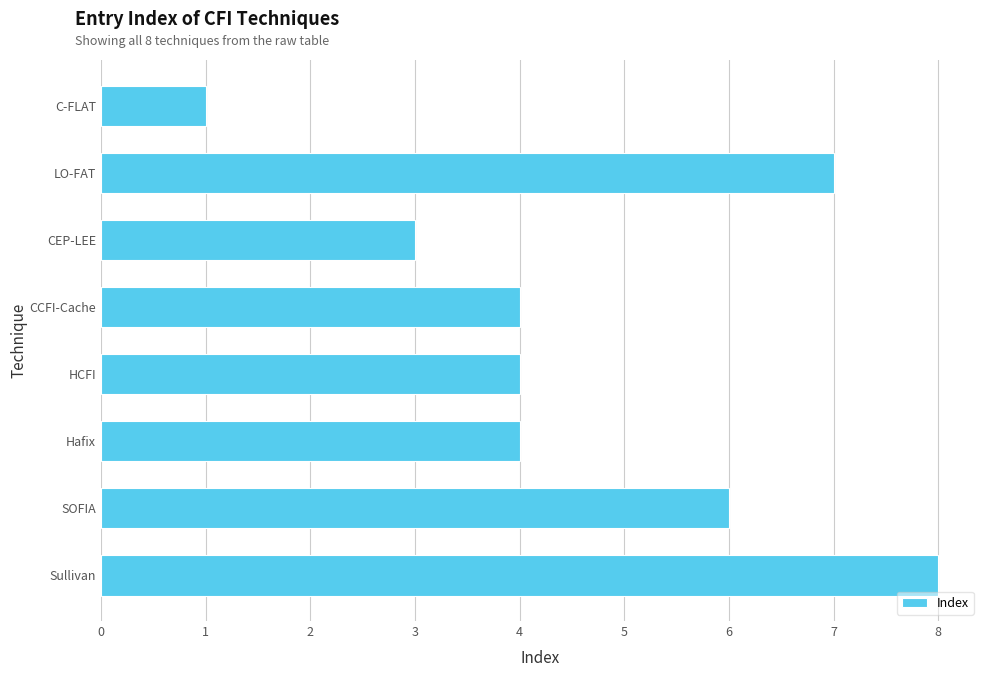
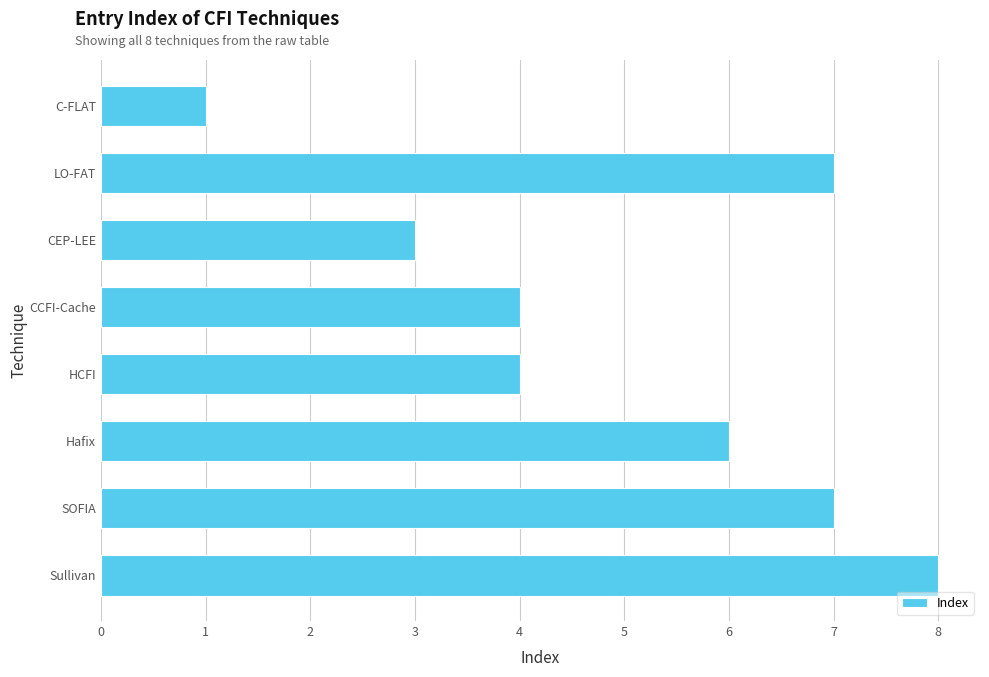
Hafix: 4 -> 6
SOFIA: 6 -> 7
